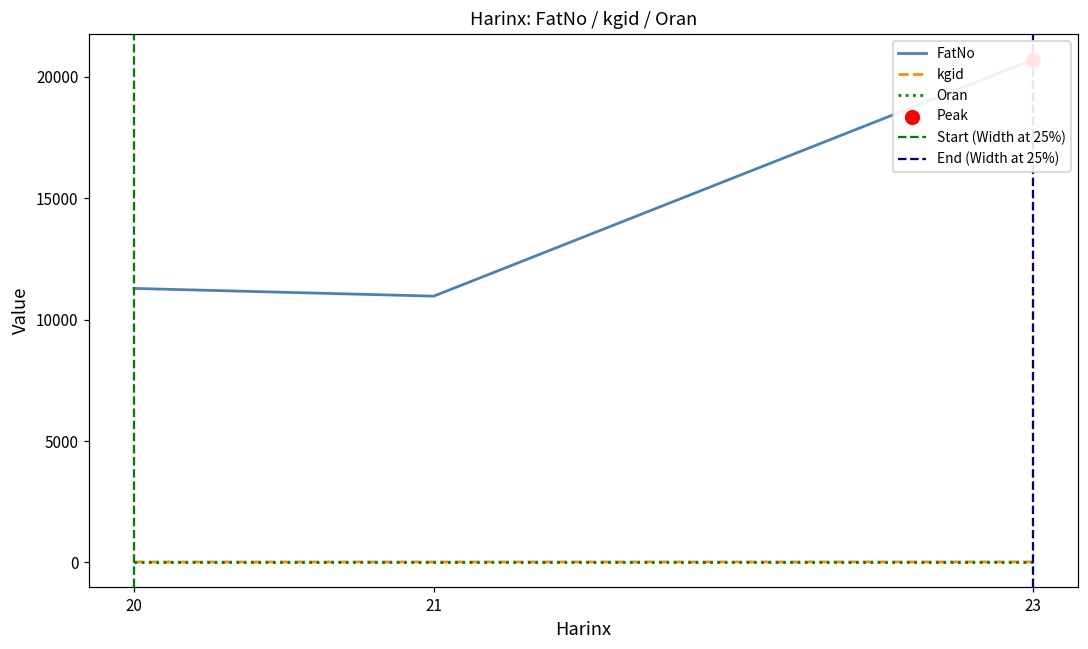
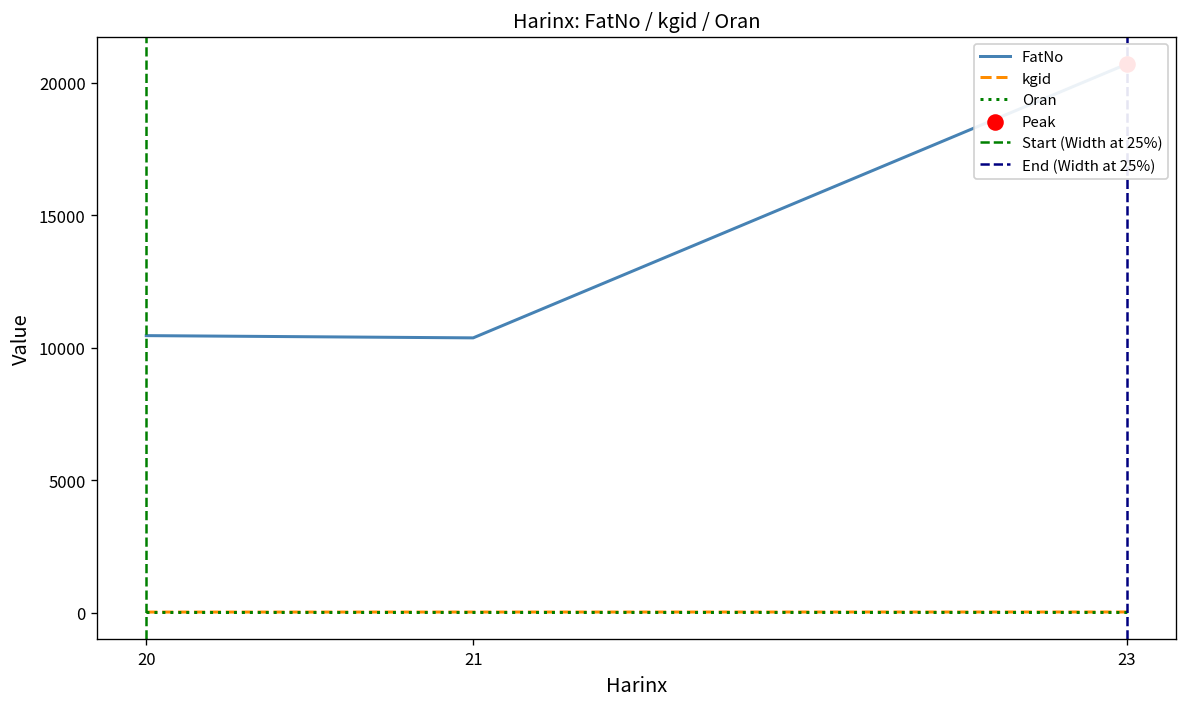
FatNo, 20: 11300 -> 10500
FatNo, 21: 11000 -> 10400
